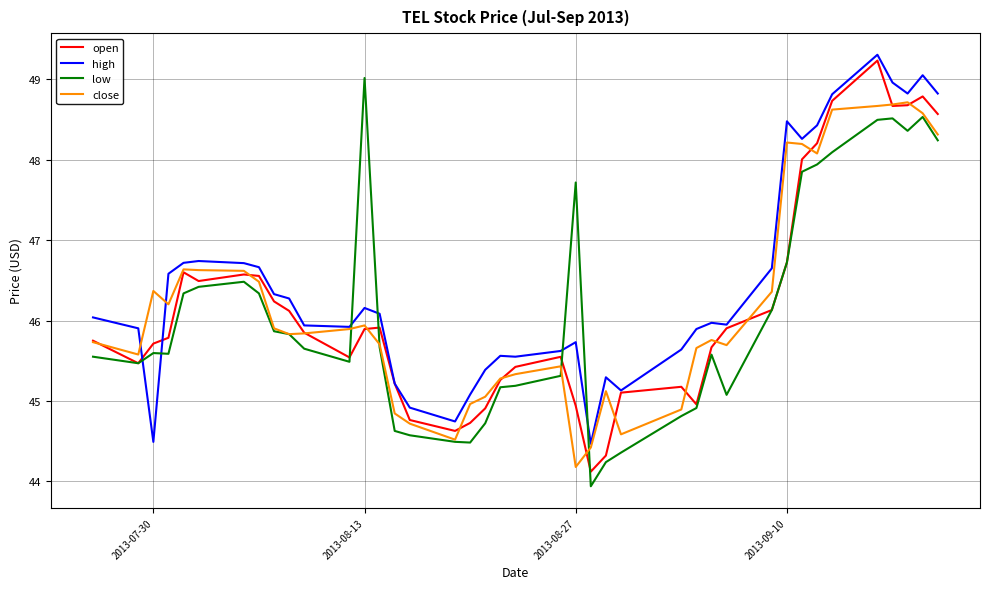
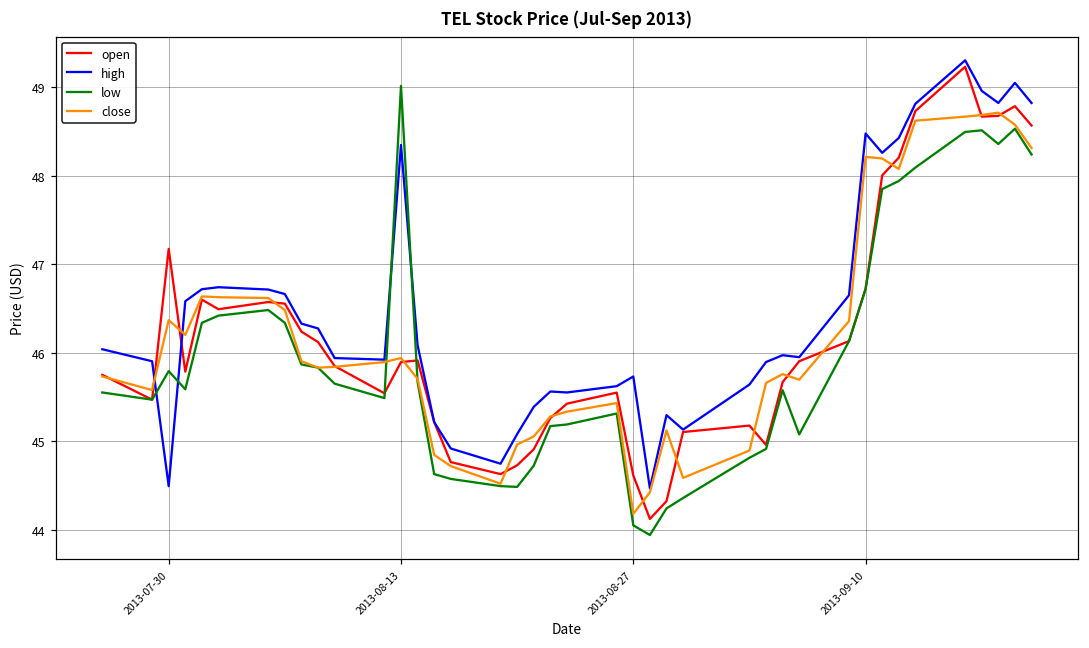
open, 2013-07-30: 45.7 -> 47.2
low, 2013-07-30: 45.6 -> 45.8
high, 2013-08-13: 46.2 -> 48.3
open, 2013-08-27: 44.9 -> 44.6
low, 2013-08-27: 47.7 -> 44.0
